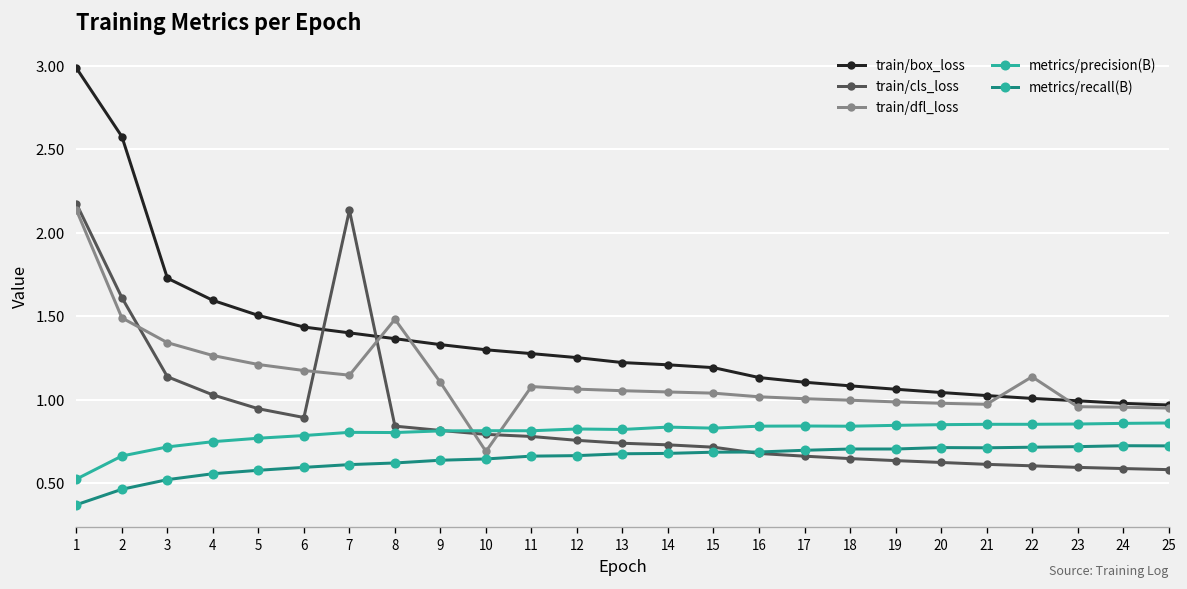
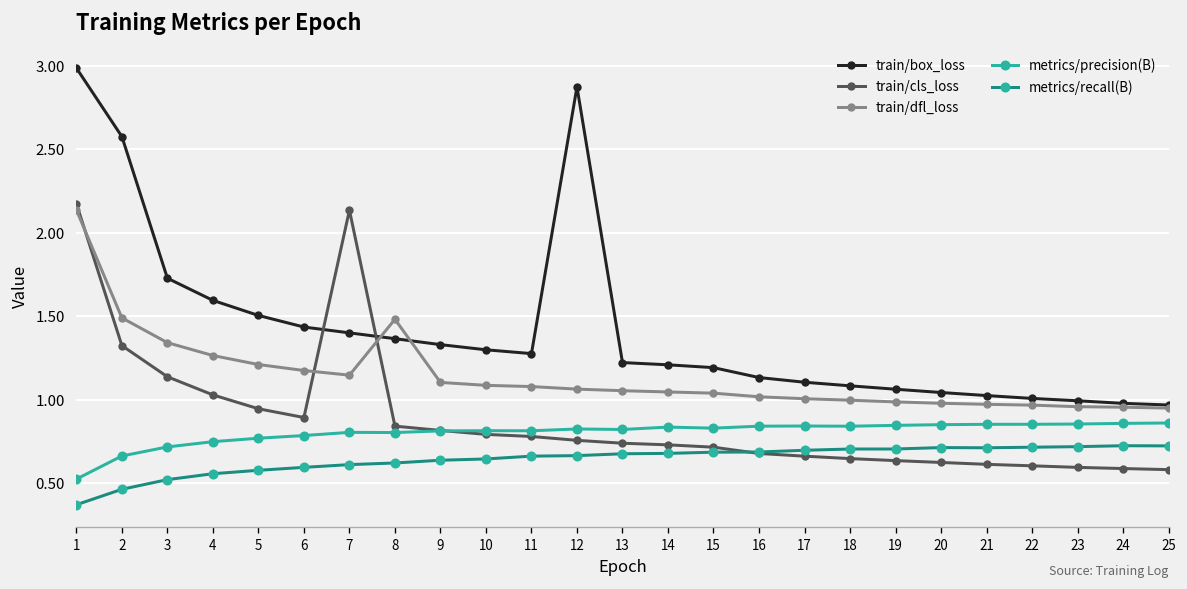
train/cls_loss, 2: 1.61 -> 1.32
train/dfl_loss, 10: 0.69 -> 1.09
train/box_loss, 12: 1.25 -> 2.87
train/dfl_loss, 22: 1.14 -> 0.97
